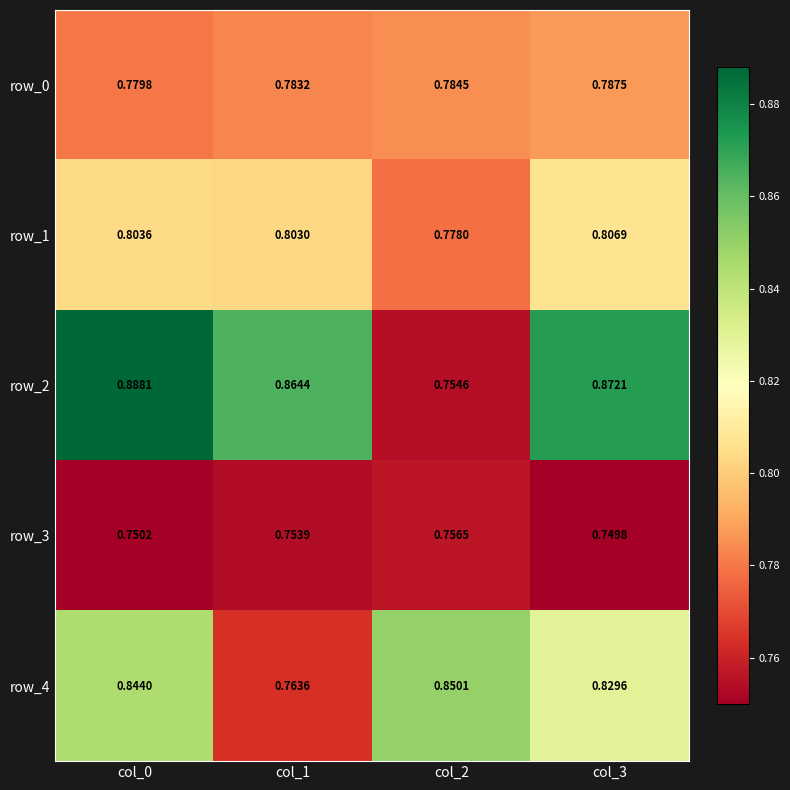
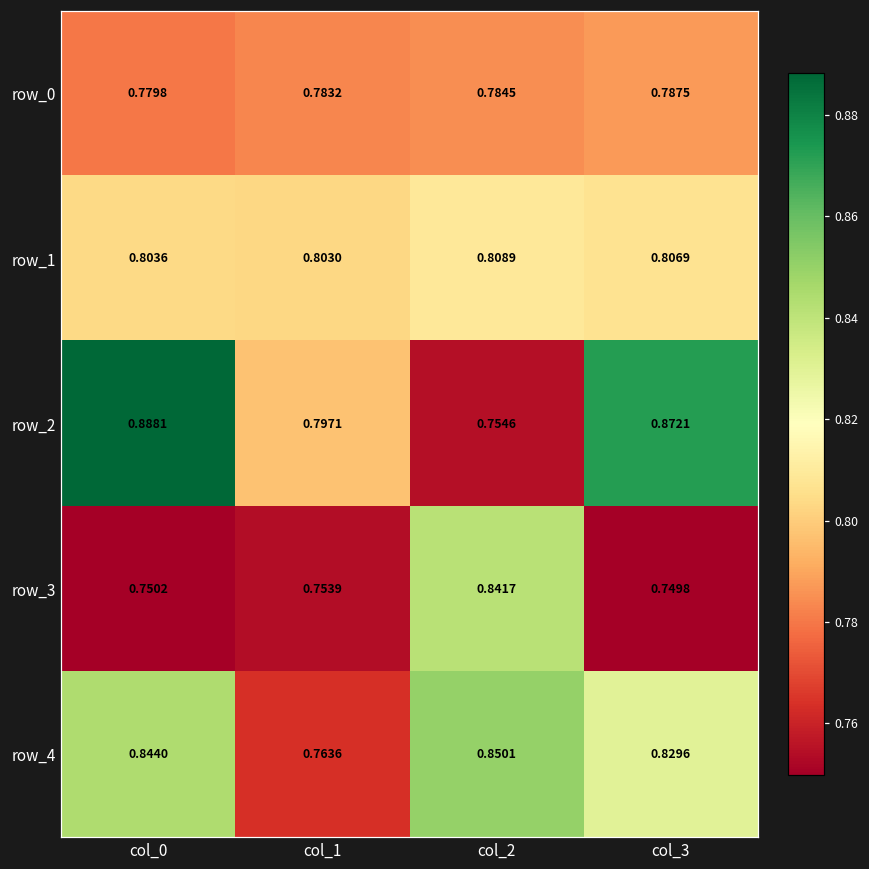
row_1, col_2: 0.7780 -> 0.8089
row_2, col_1: 0.8644 -> 0.7971
row_3, col_2: 0.7565 -> 0.8417
